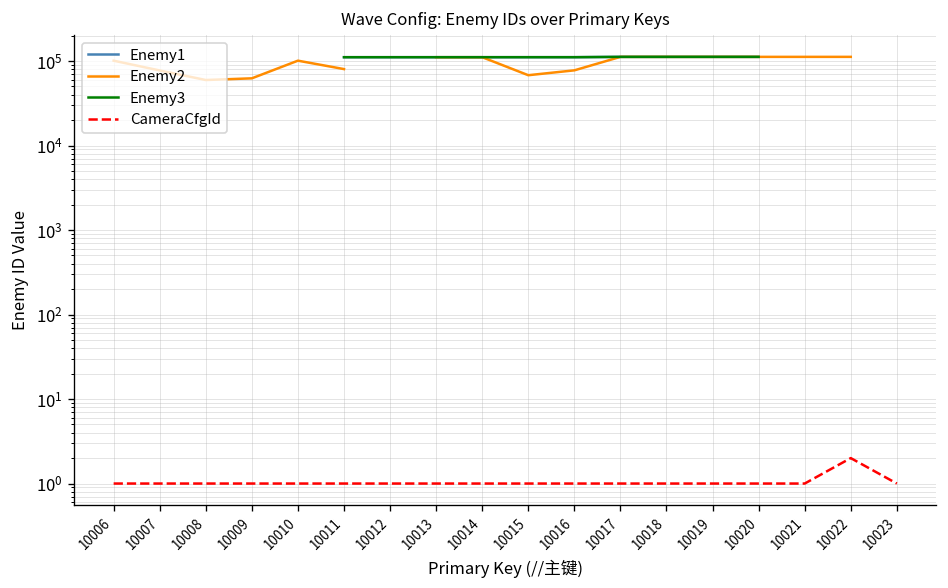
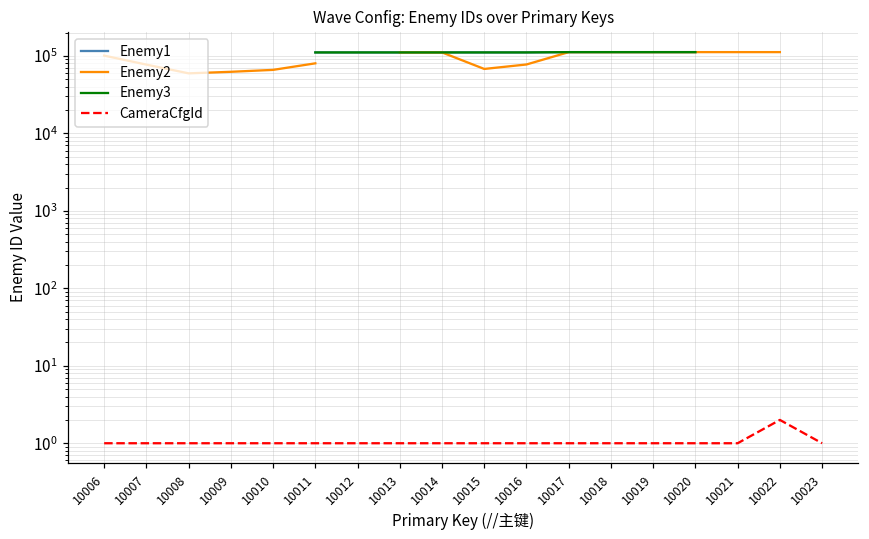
Enemy2, 10010: 100000 -> 70000
